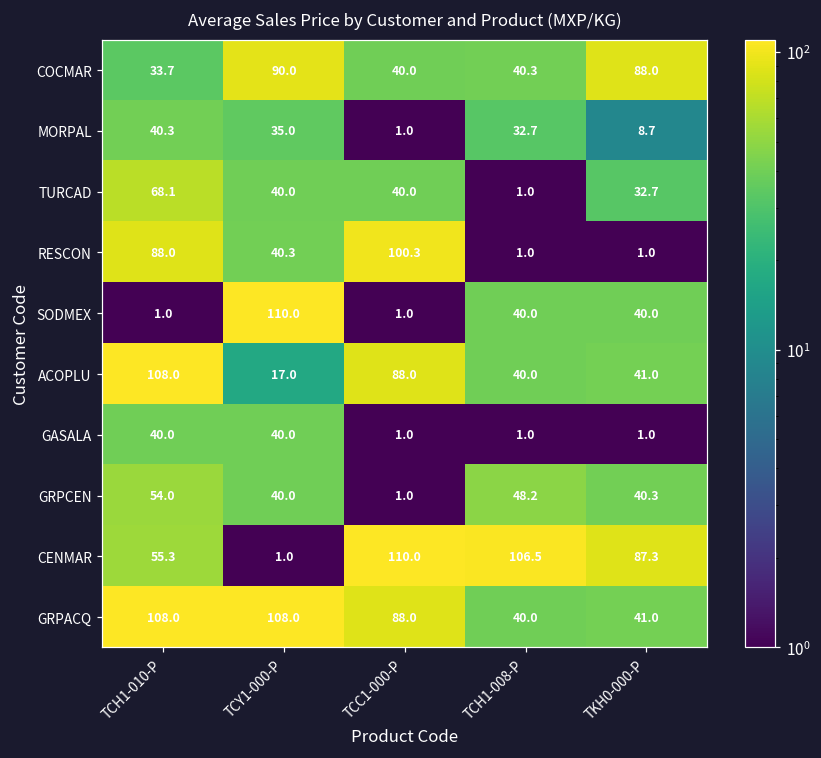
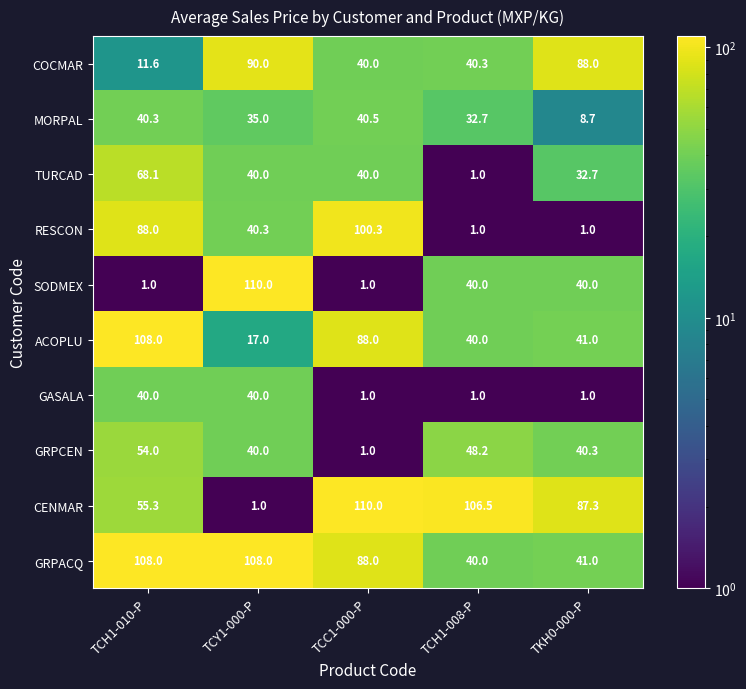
COCMAR, TCH1-010-P: 33.7 -> 11.6
MORPAL, TCC1-000-P: 1.0 -> 40.5
